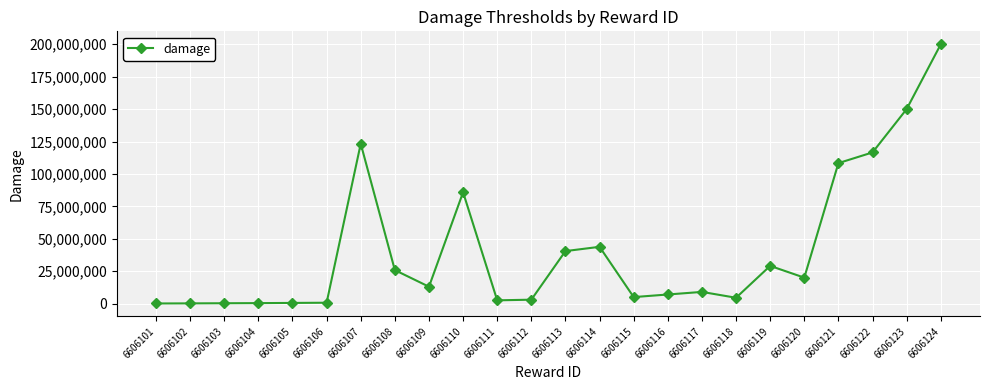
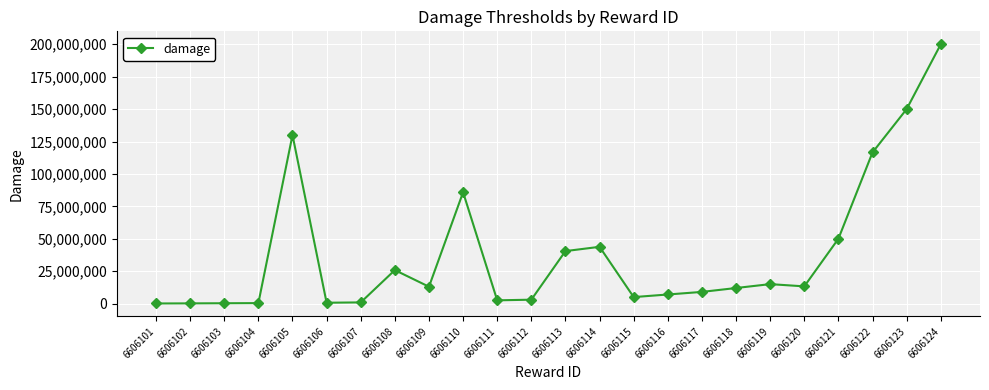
6606105: 1,000,000 -> 130,000,000
6606107: 123,000,000 -> 1,000,000
6606118: 4,000,000 -> 12,000,000
6606119: 29,000,000 -> 15,000,000
6606120: 20,000,000 -> 13,000,000
6606121: 108,000,000 -> 50,000,000
